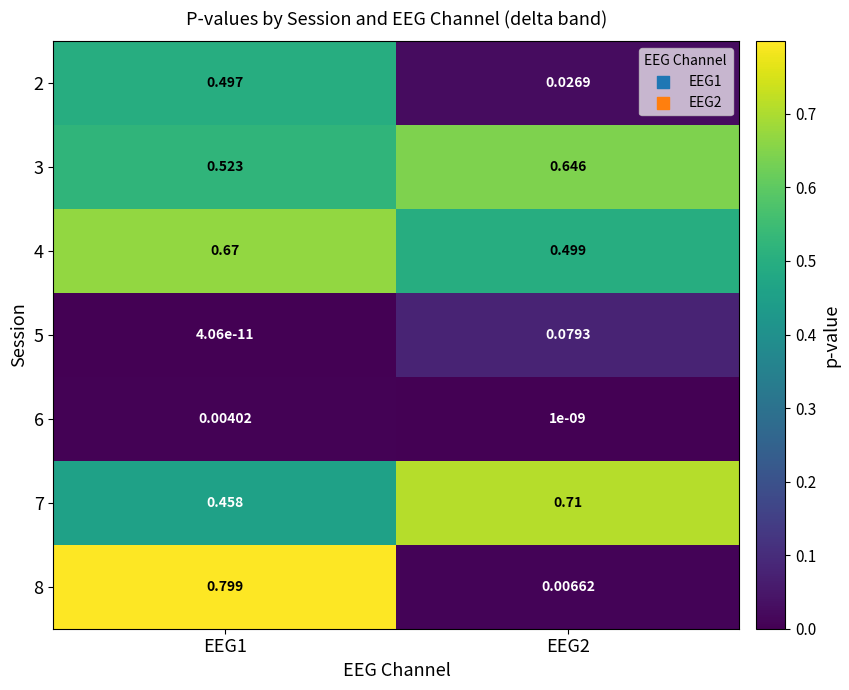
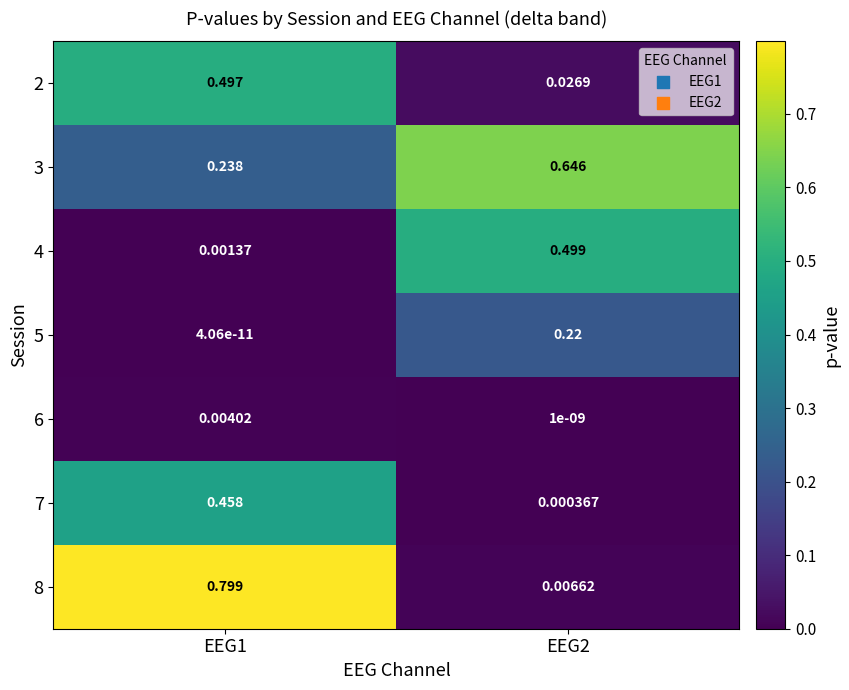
3, EEG1: 0.523 -> 0.238
4, EEG1: 0.67 -> 0.00137
5, EEG2: 0.0793 -> 0.22
7, EEG2: 0.71 -> 0.000367
